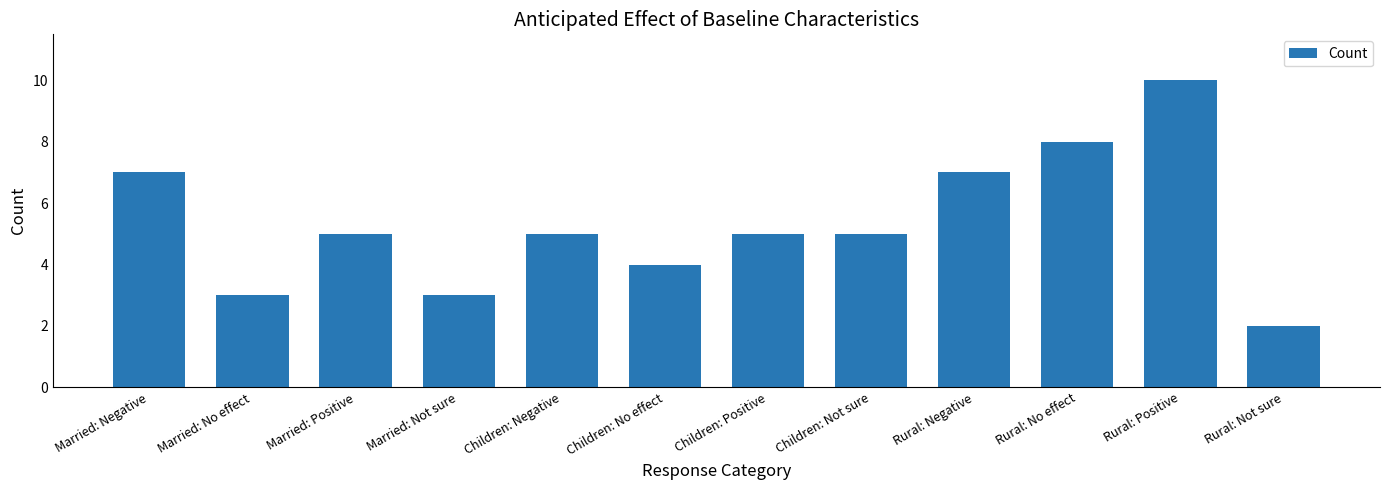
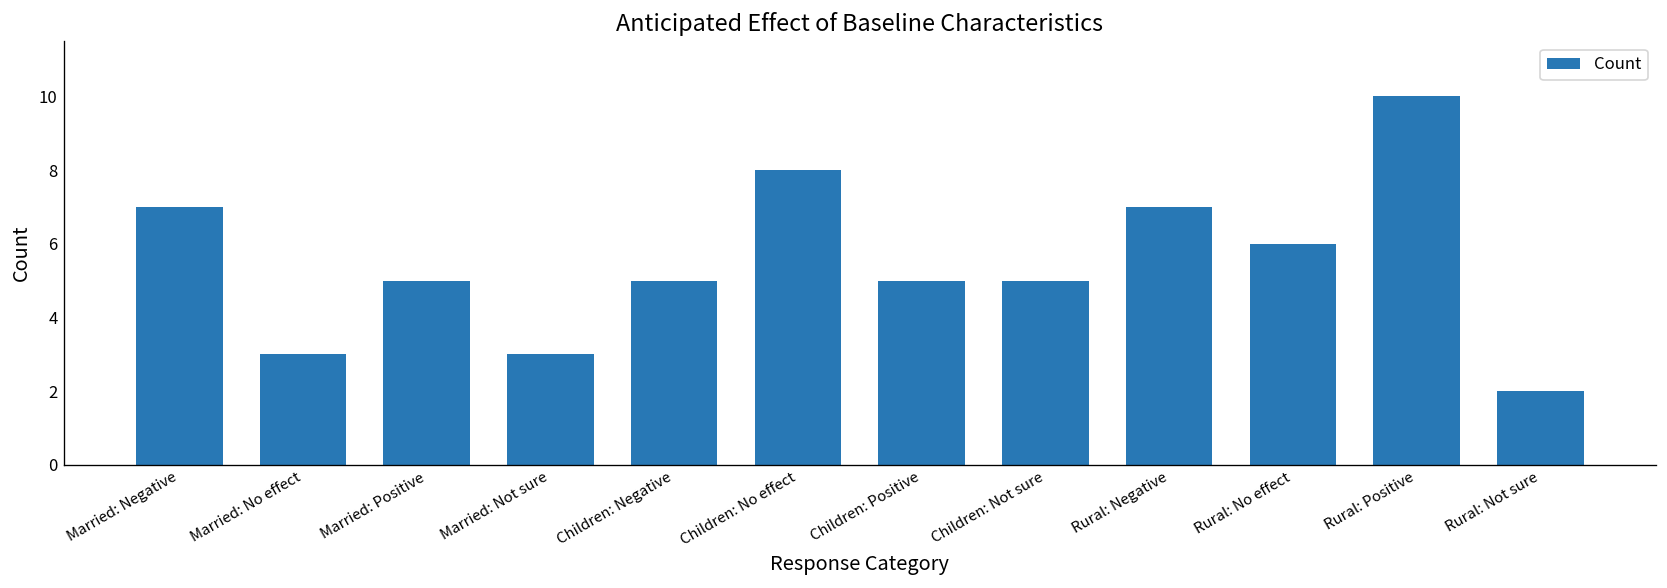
Children: No effect: 4 -> 8
Rural: No effect: 8 -> 6
